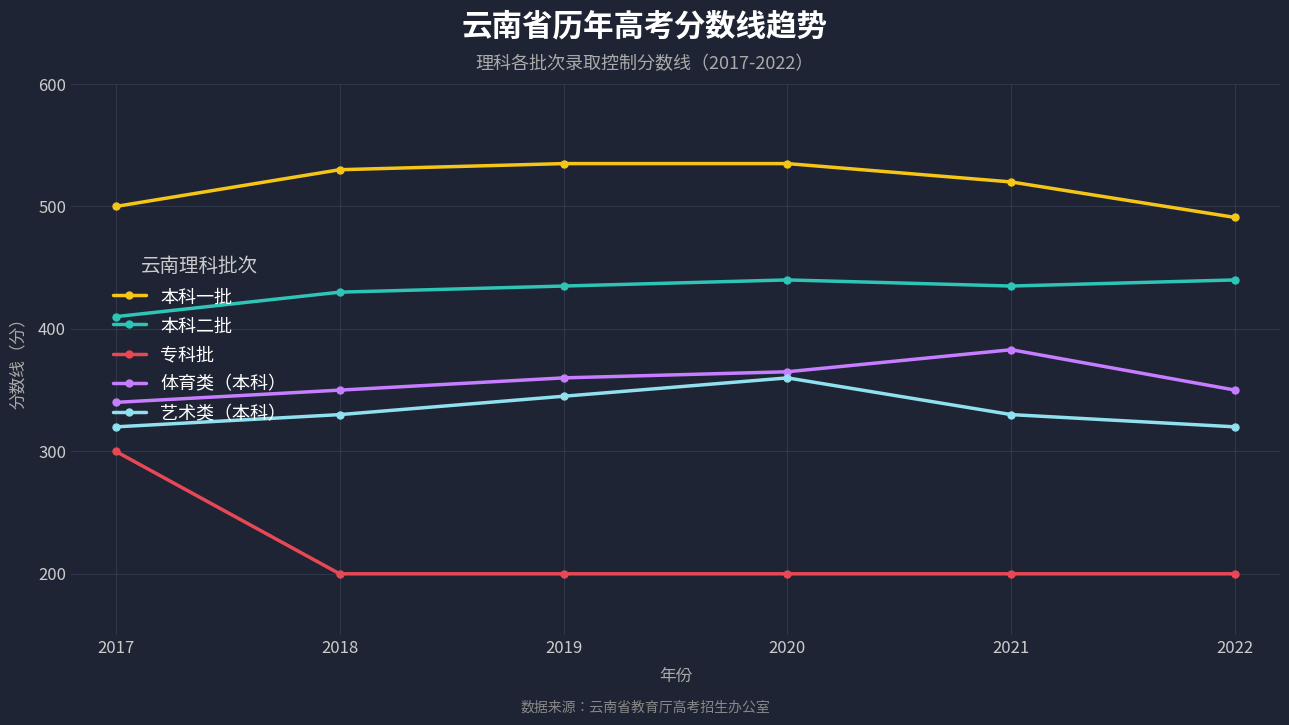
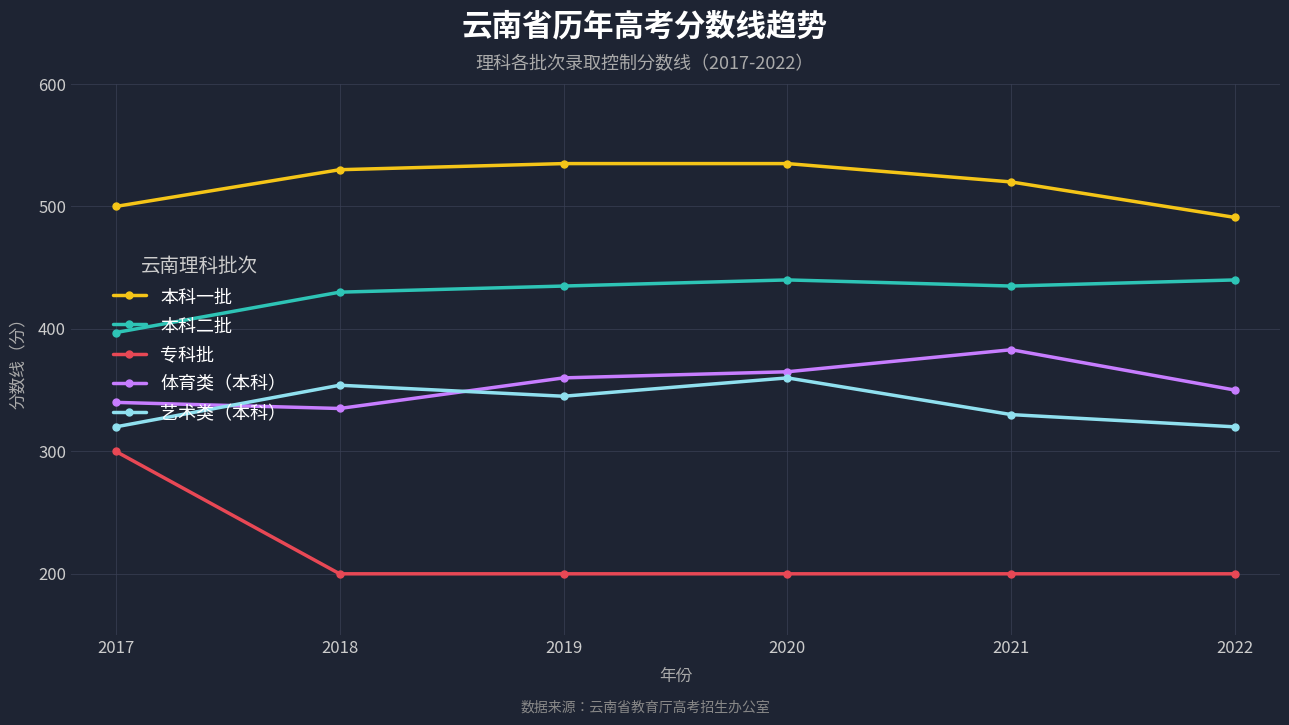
本科二批, 2017: 410 -> 397
体育类（本科）, 2018: 350 -> 335
艺术类（本科）, 2018: 330 -> 354
